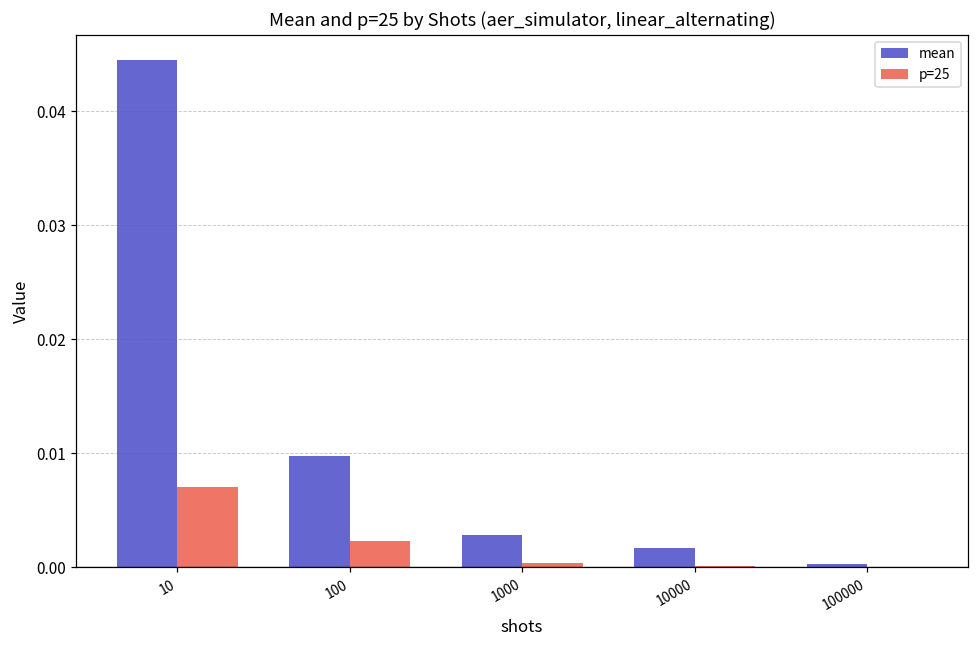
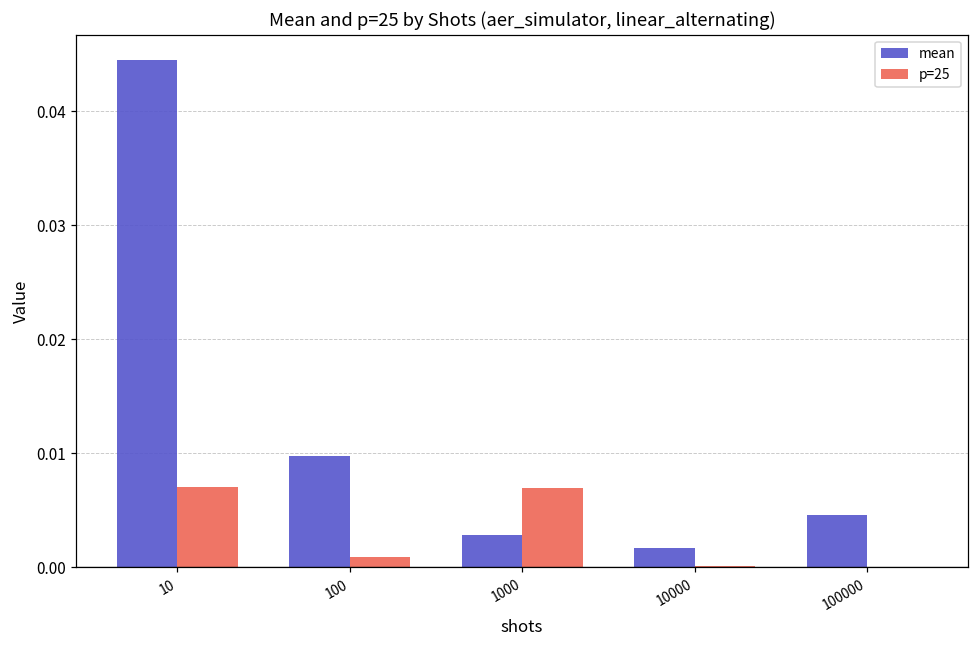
p=25, 100: 0.0023 -> 0.0009
p=25, 1000: 0.0003 -> 0.0069
mean, 100000: 0.0002 -> 0.0046
